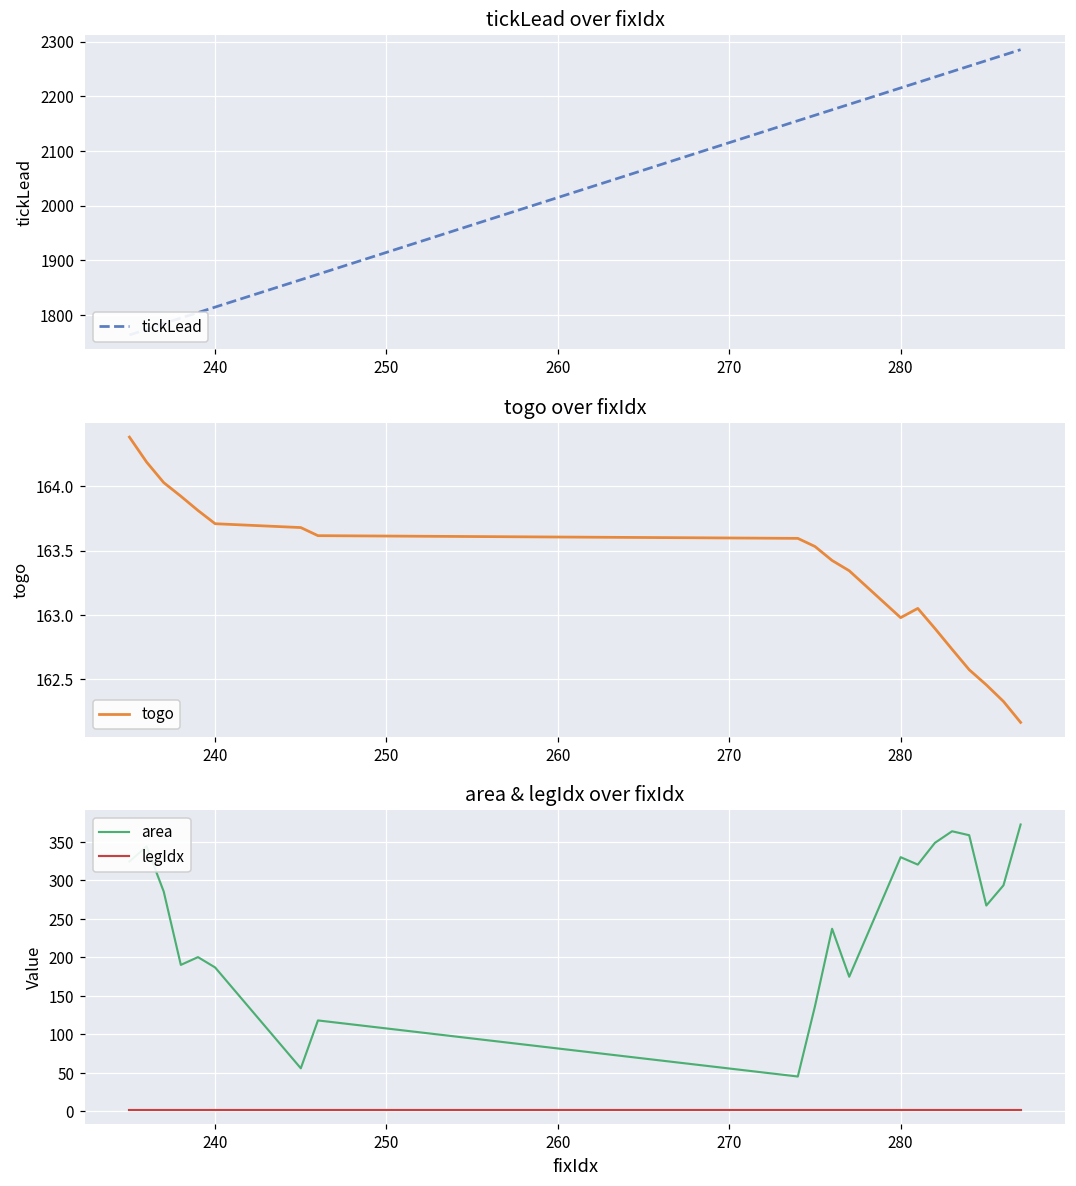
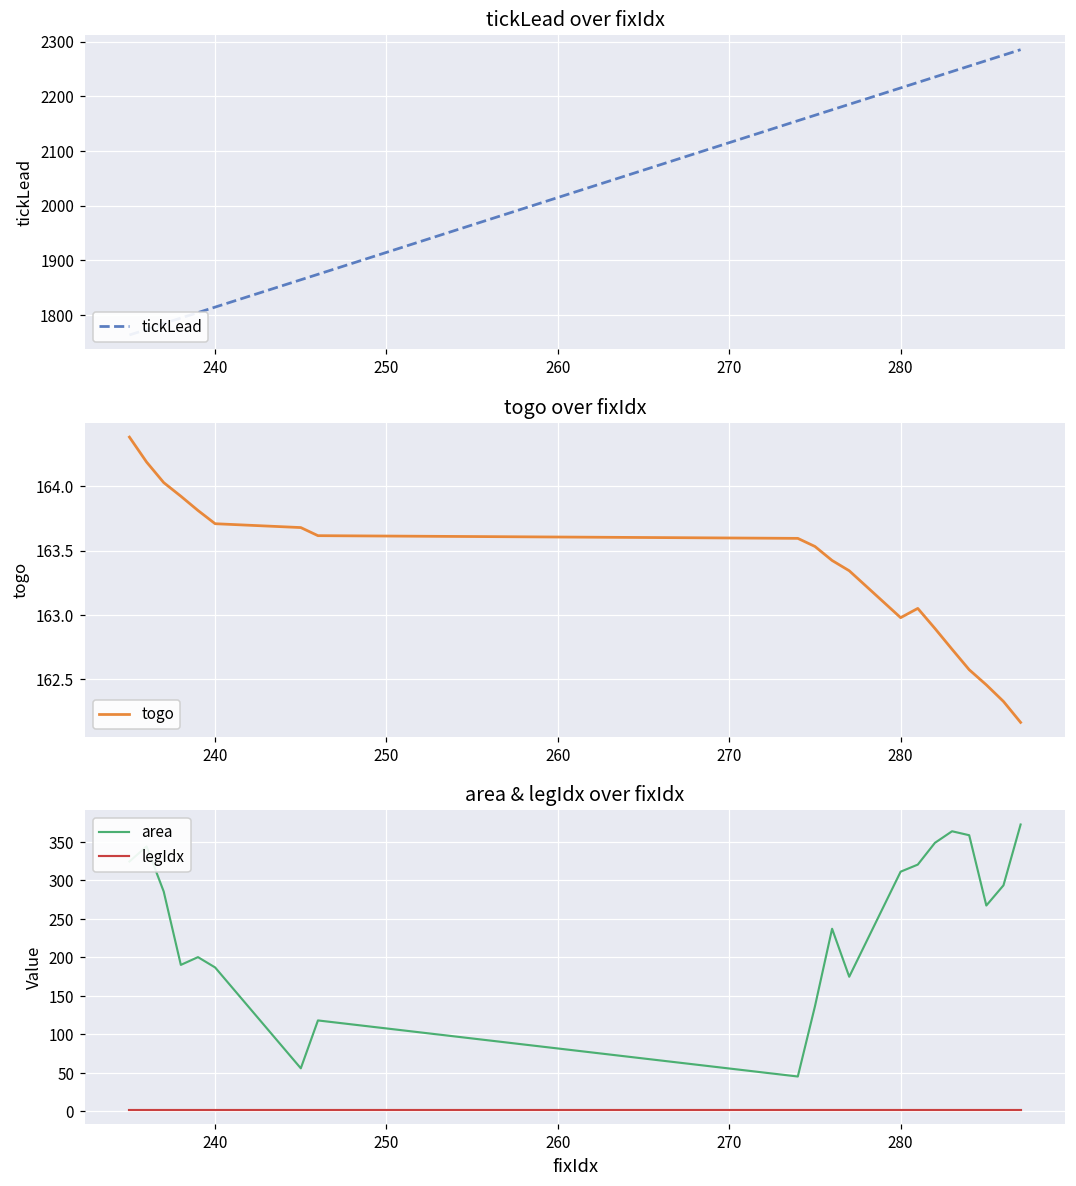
area & legIdx over fixIdx, area, 280: 330 -> 310
